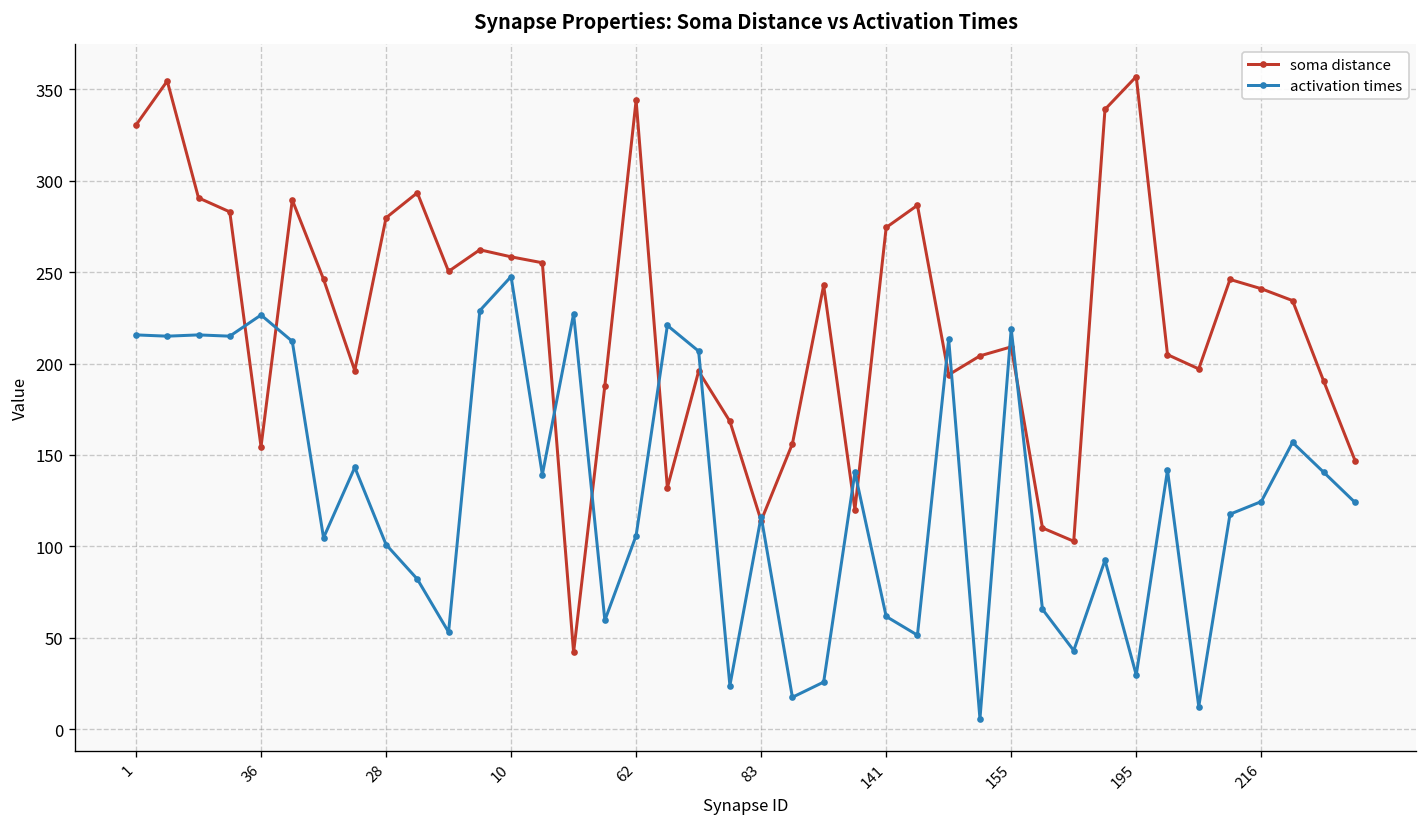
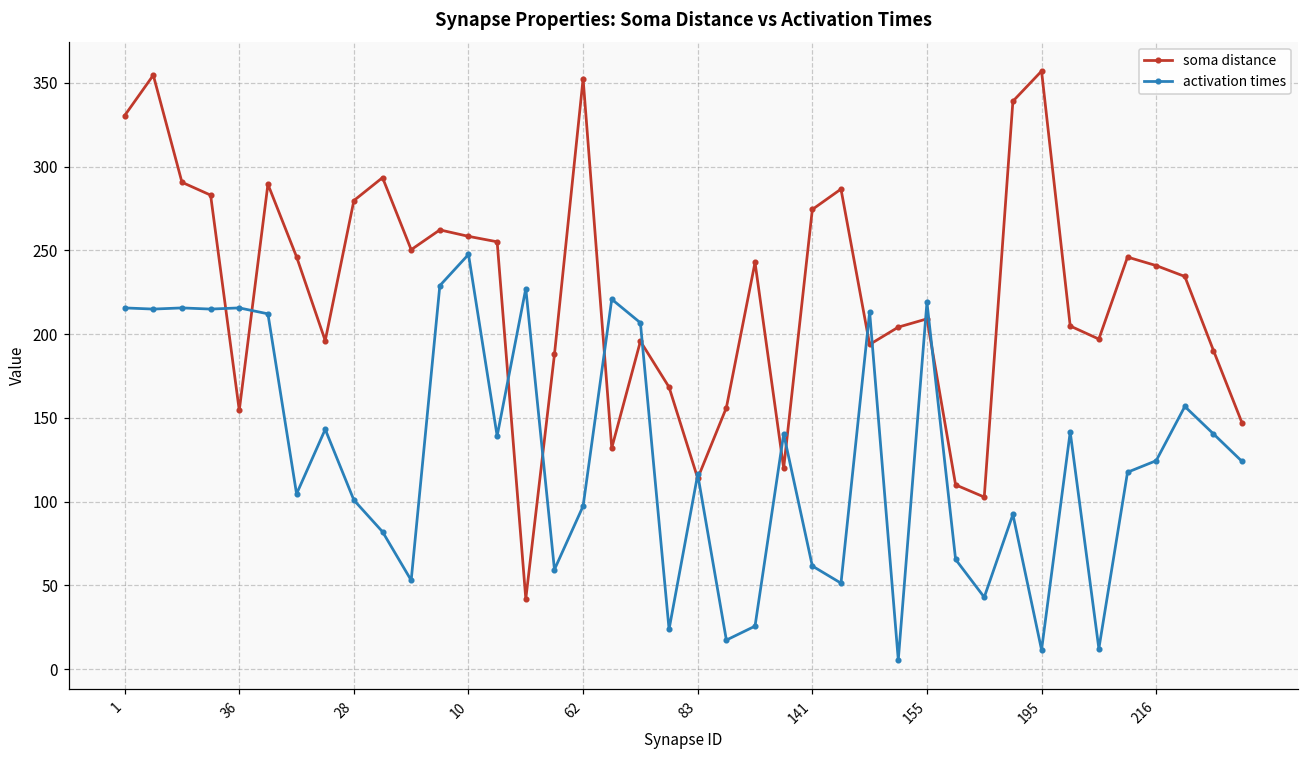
activation times, 36: 227 -> 216
soma distance, 62: 344 -> 352
activation times, 62: 106 -> 97
activation times, 195: 30 -> 12
